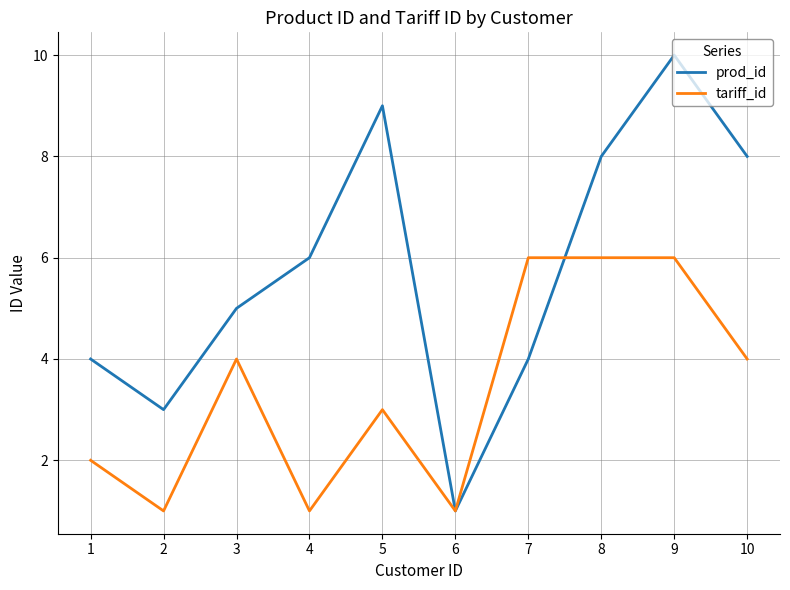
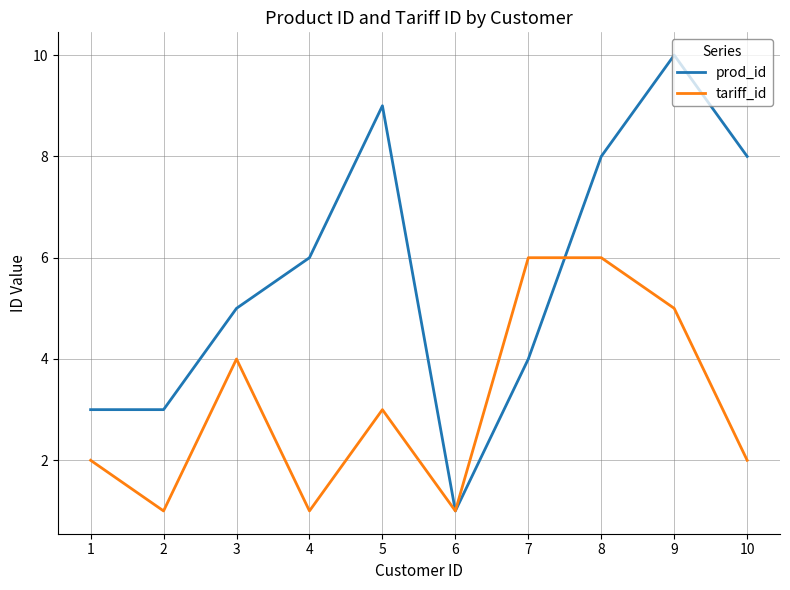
prod_id, 1: 4 -> 3
tariff_id, 9: 6 -> 5
tariff_id, 10: 4 -> 2
